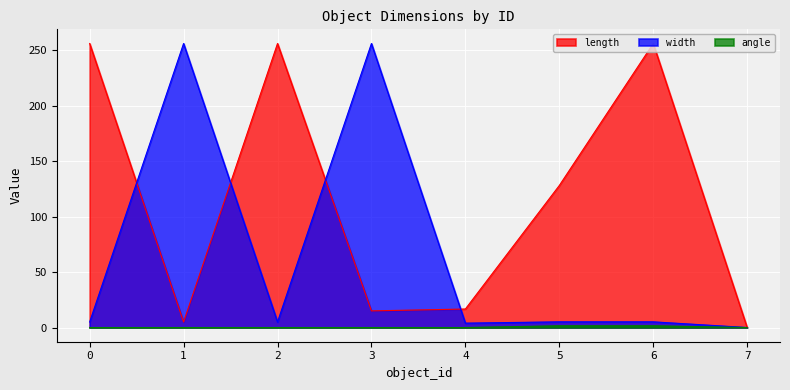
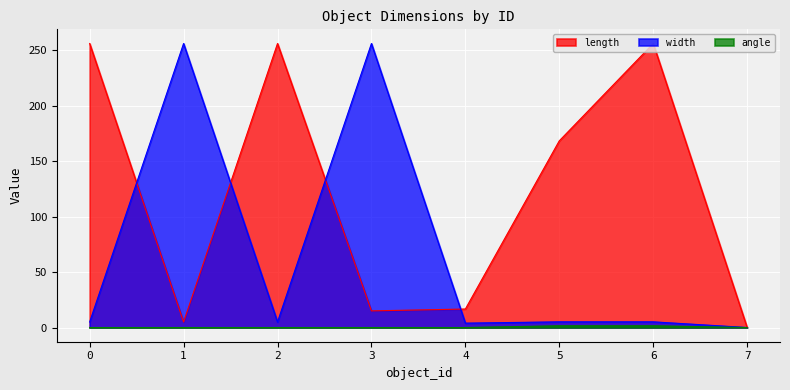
length, 5: 128 -> 168
